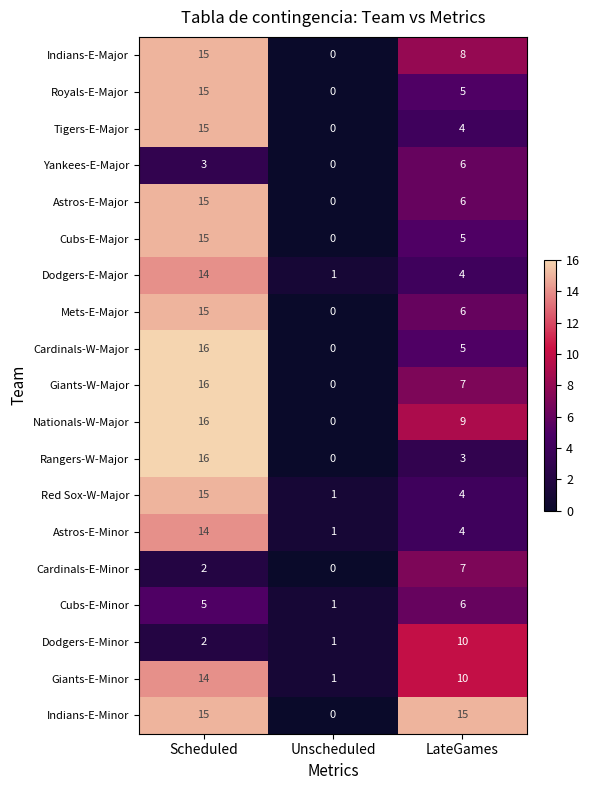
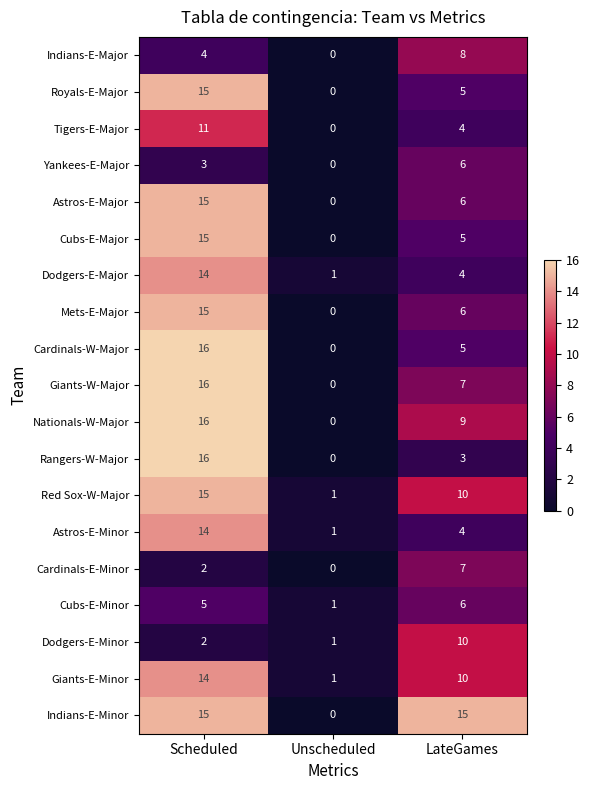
Indians-E-Major, Scheduled: 15 -> 4
Tigers-E-Major, Scheduled: 15 -> 11
Red Sox-W-Major, LateGames: 4 -> 10
